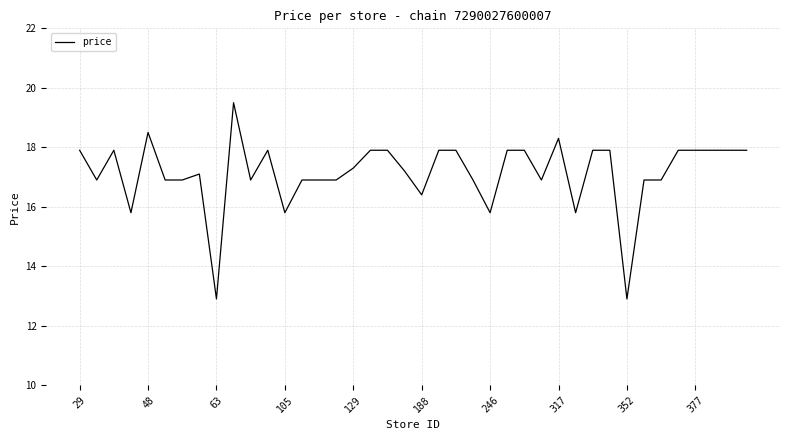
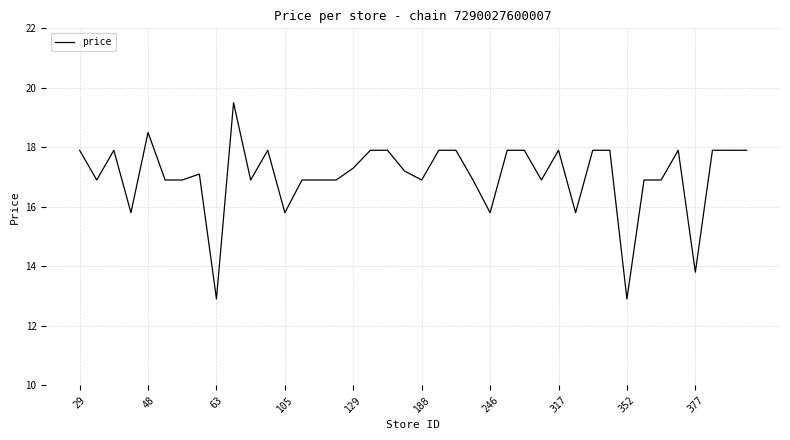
188: 16.4 -> 16.9
317: 18.3 -> 17.9
377: 17.9 -> 13.8
